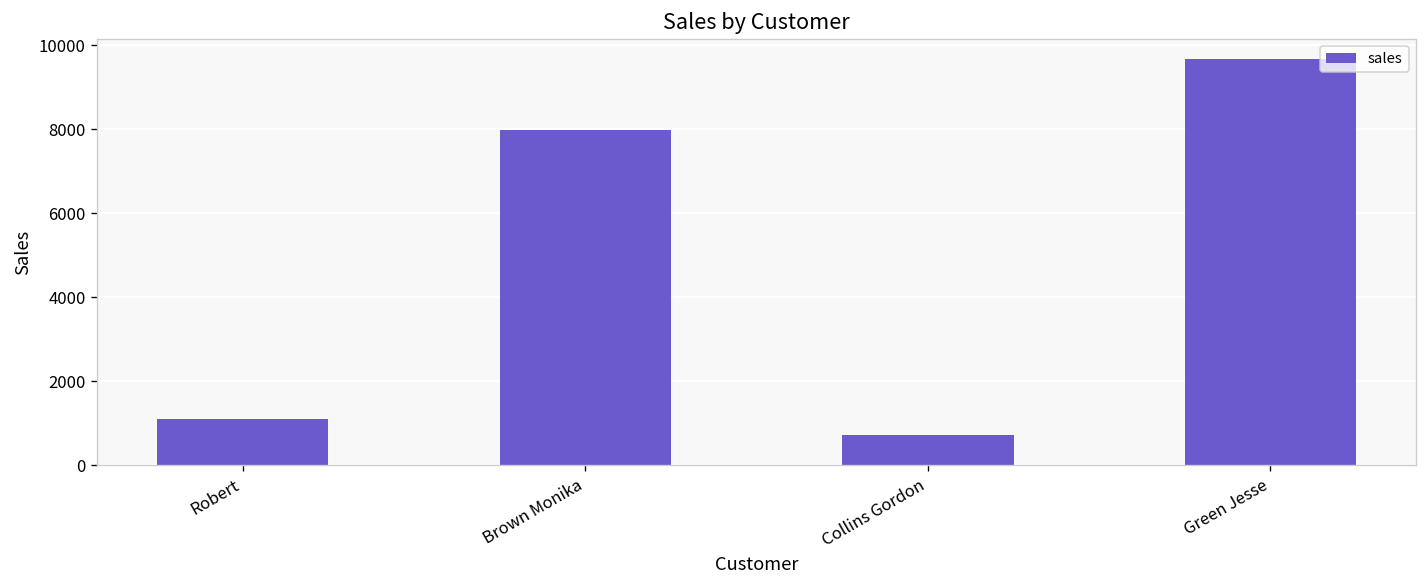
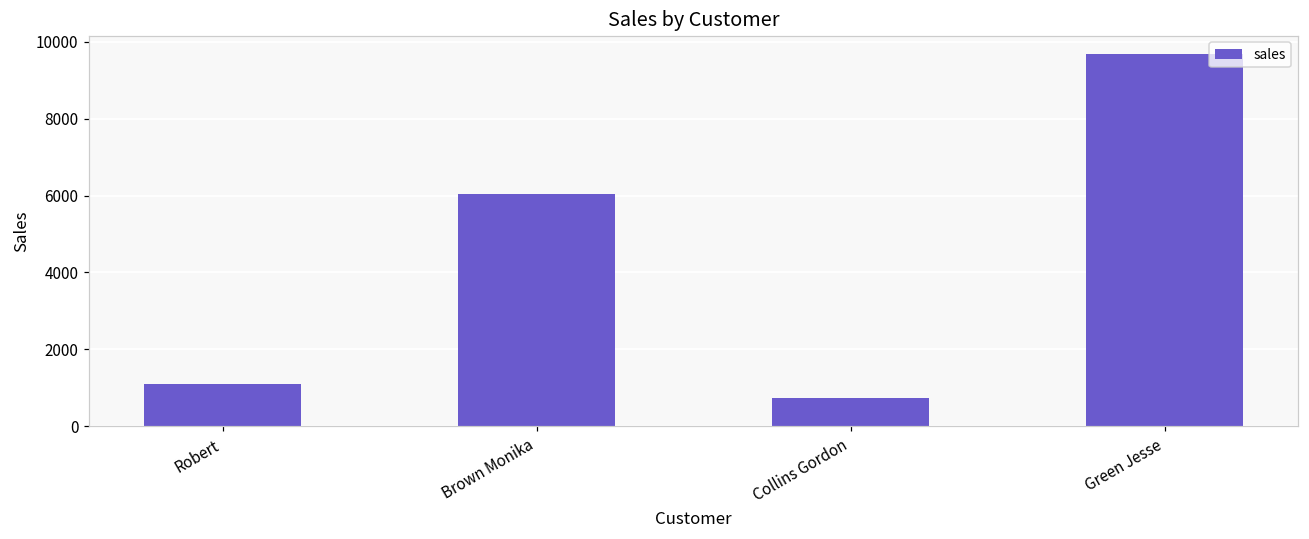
Brown Monika: 8000 -> 6000
